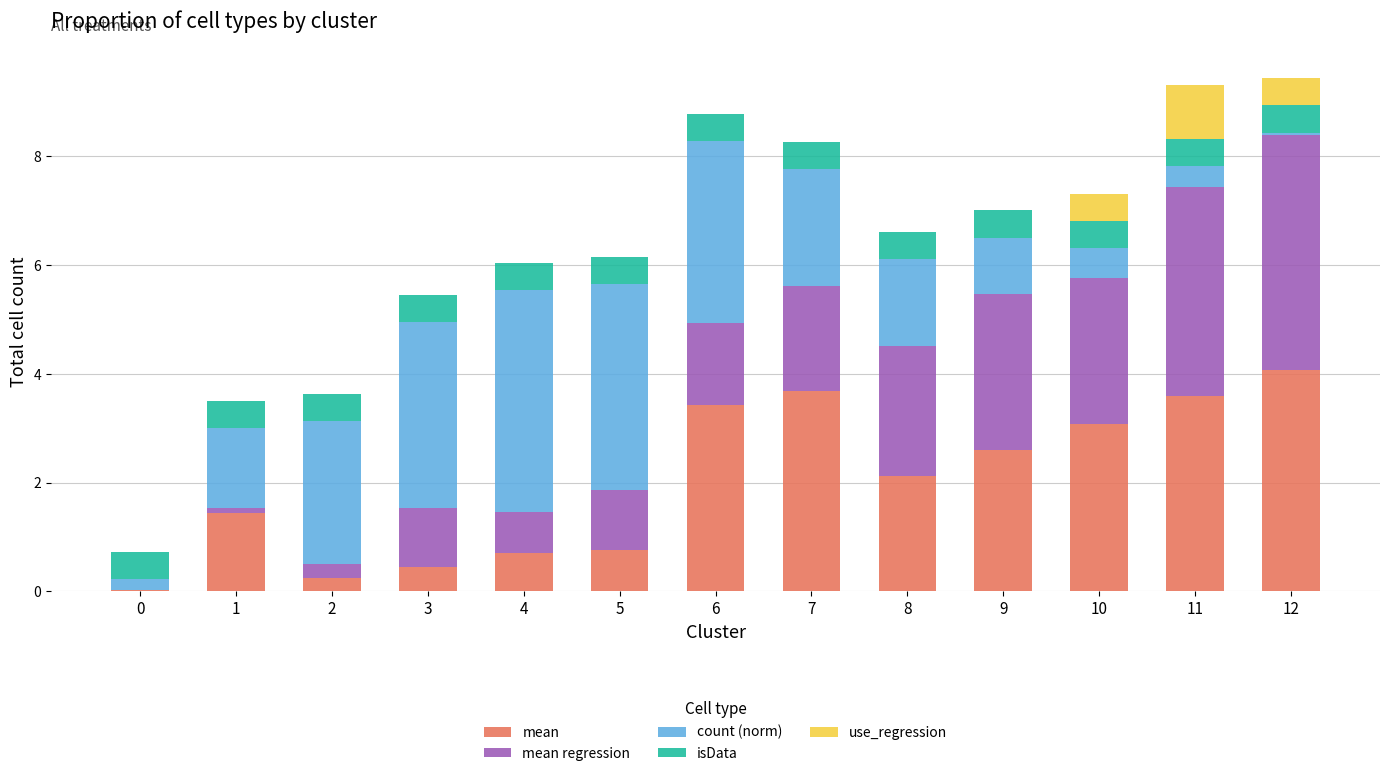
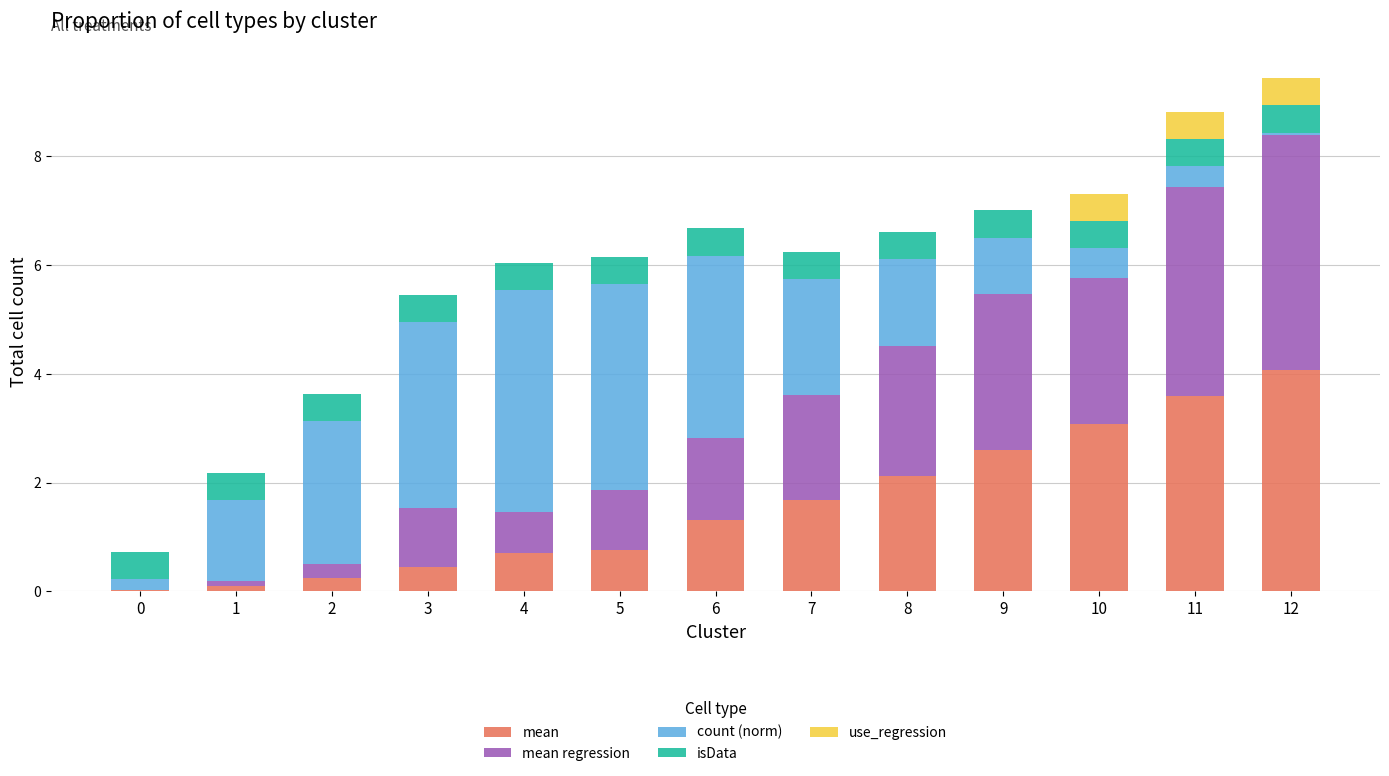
mean, 1: 1.4 -> 0.1
mean, 6: 3.4 -> 1.3
mean, 7: 3.7 -> 1.7
use_regression, 11: 1.0 -> 0.5
